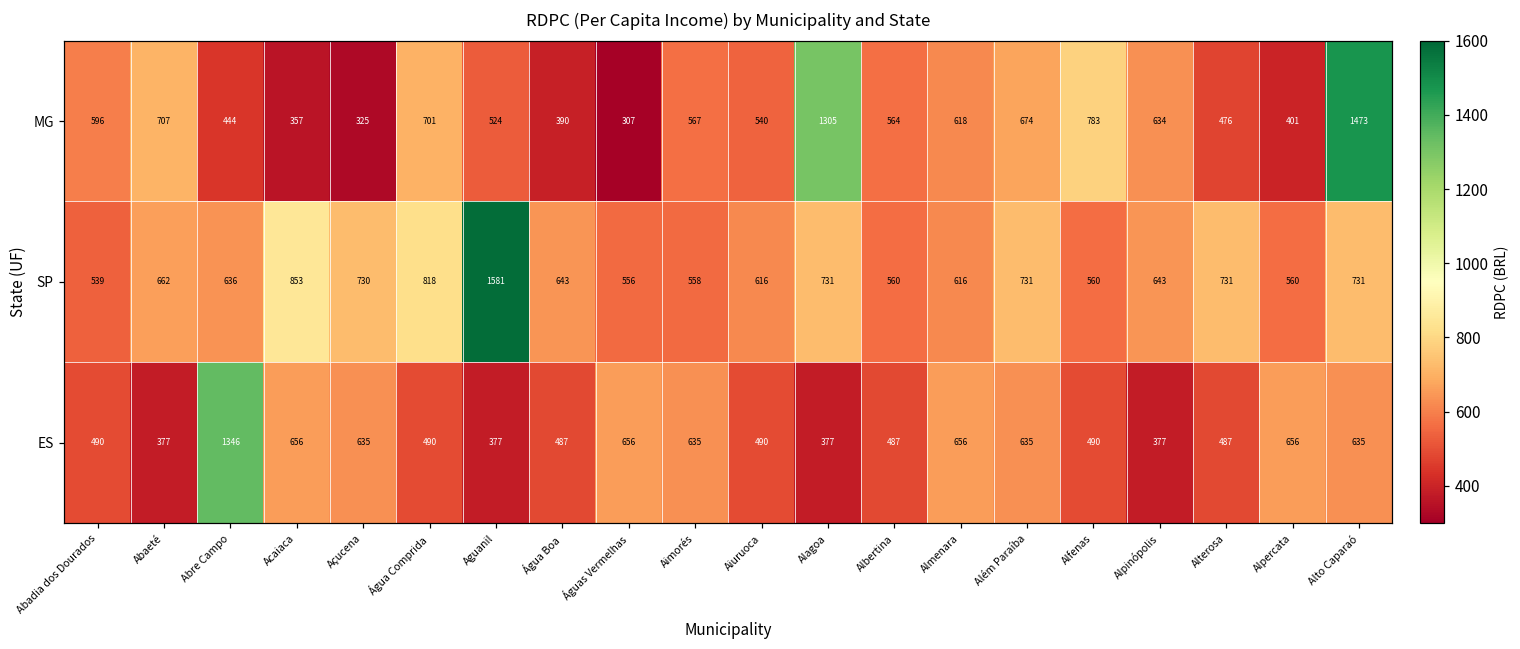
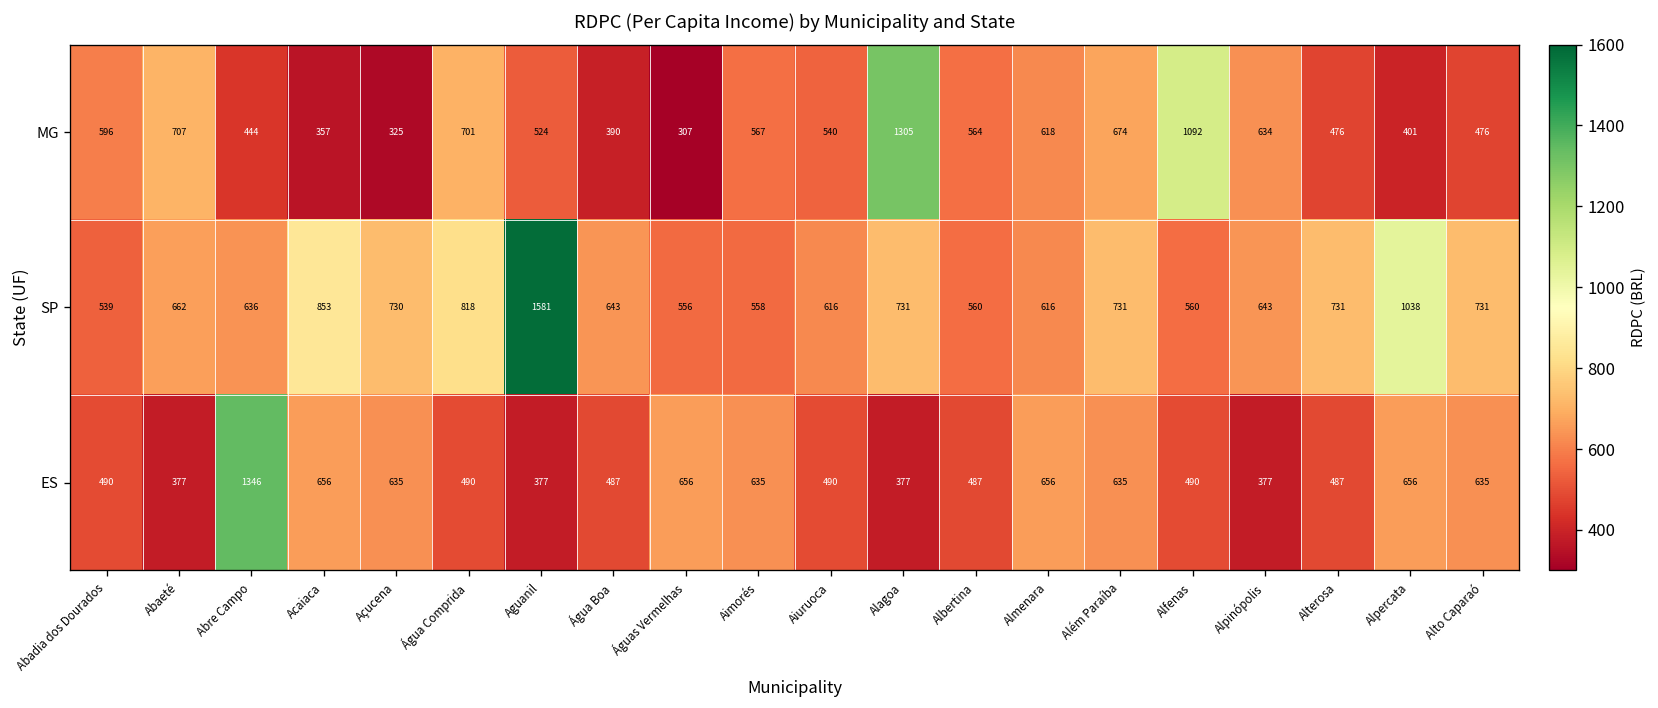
MG, Alfenas: 783 -> 1092
MG, Alto Caparaó: 1473 -> 476
SP, Alpercata: 560 -> 1038
